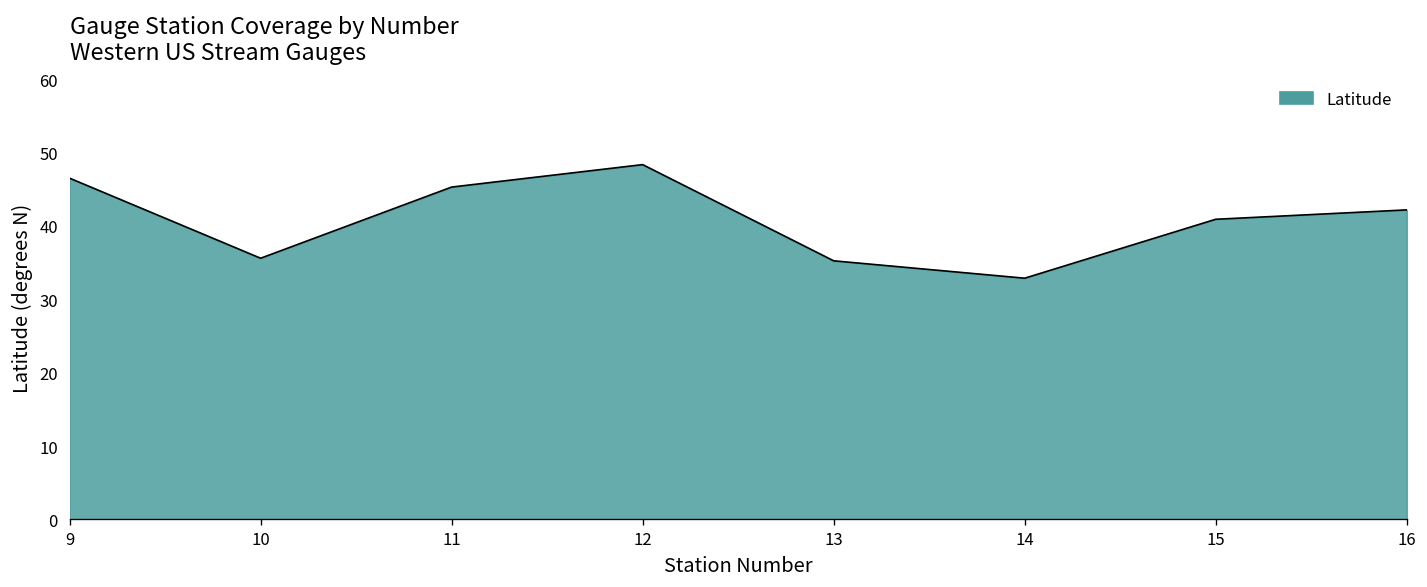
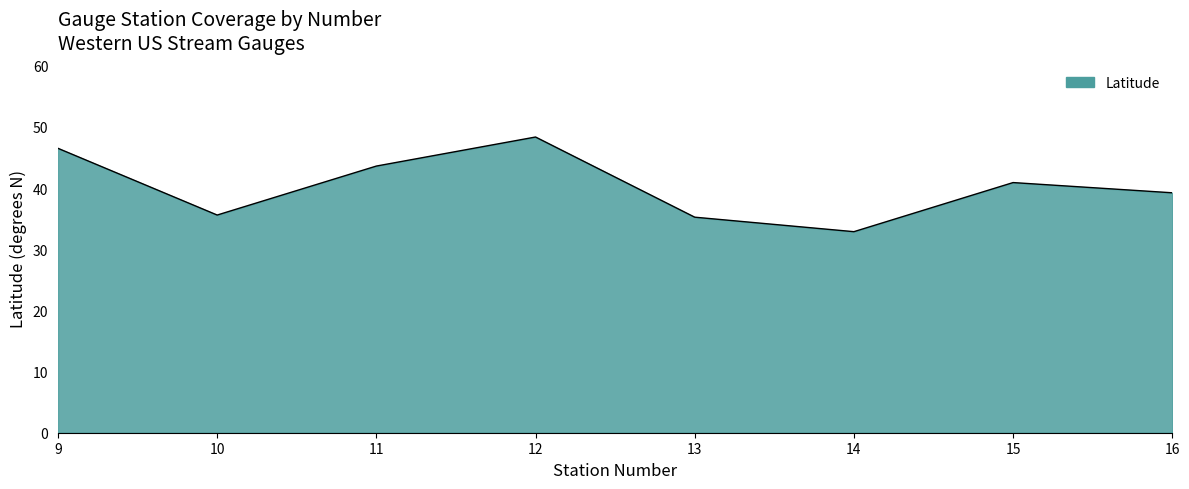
11: 45 -> 44
16: 42 -> 39
